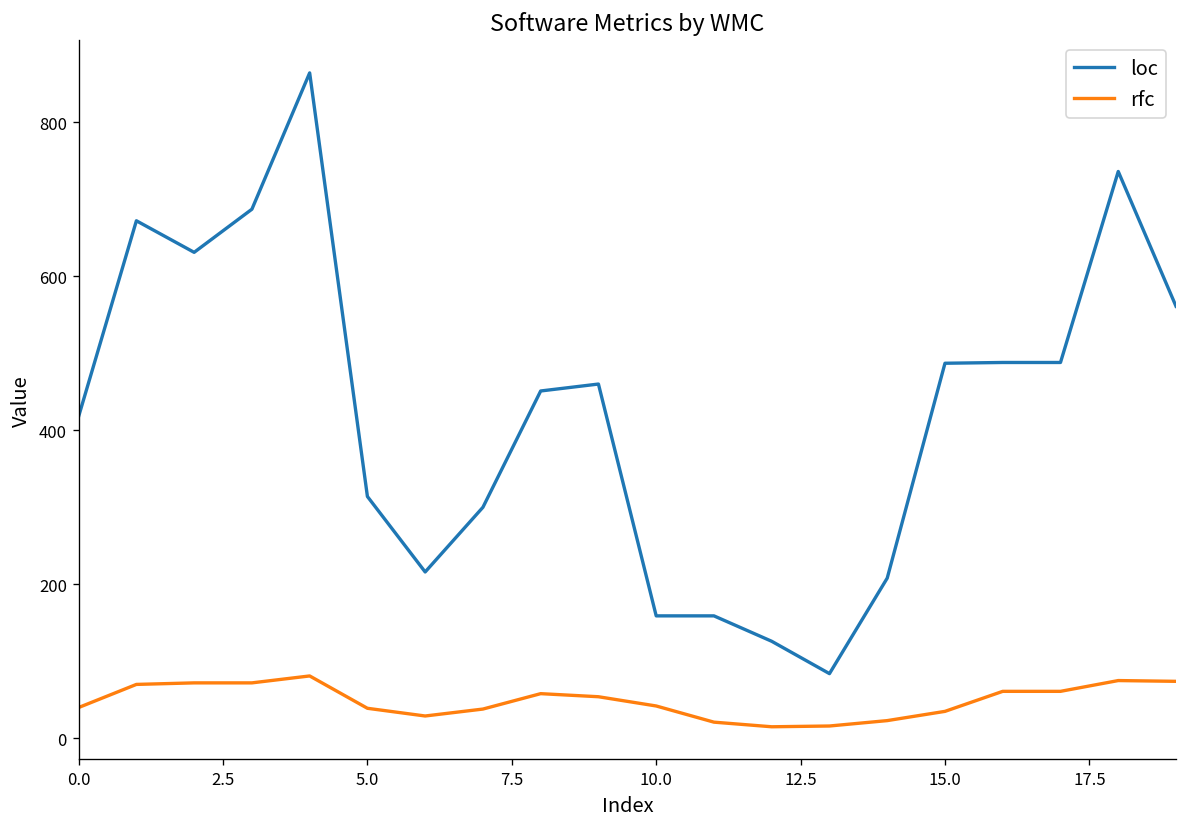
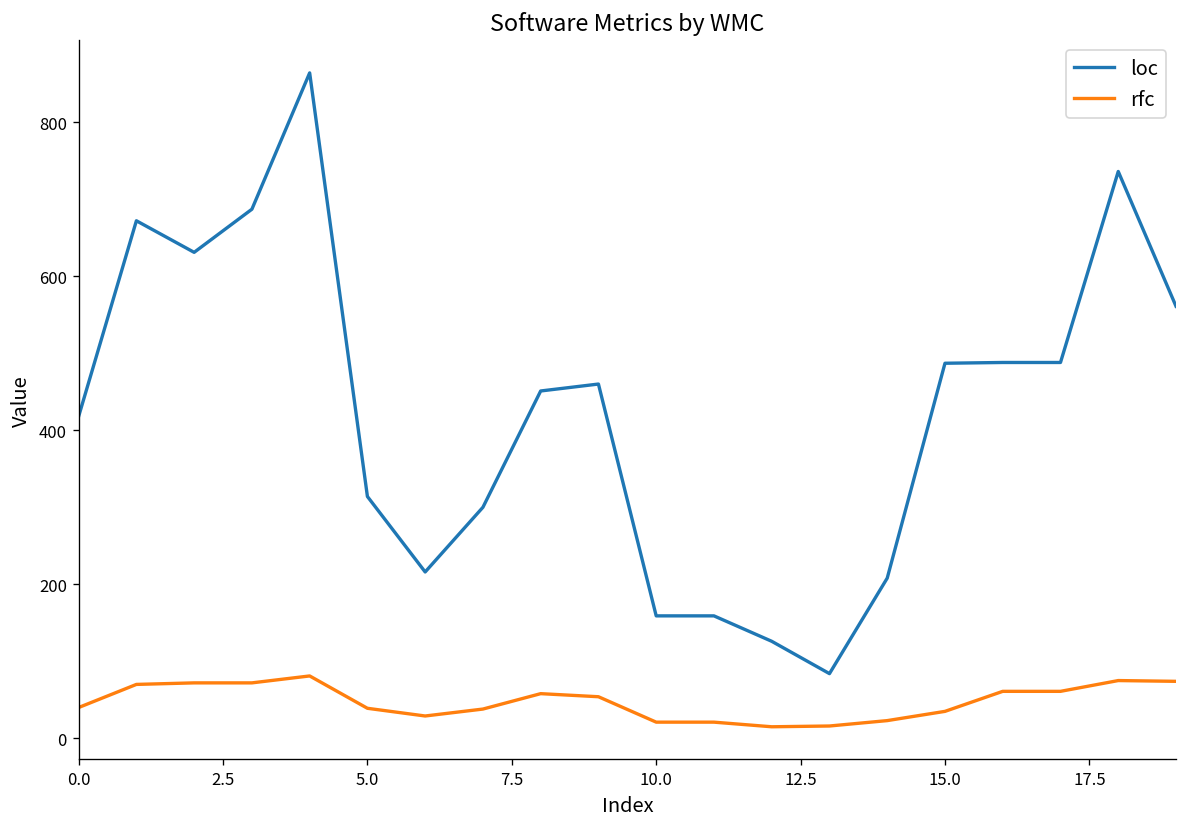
rfc, 10.0: 40 -> 20
